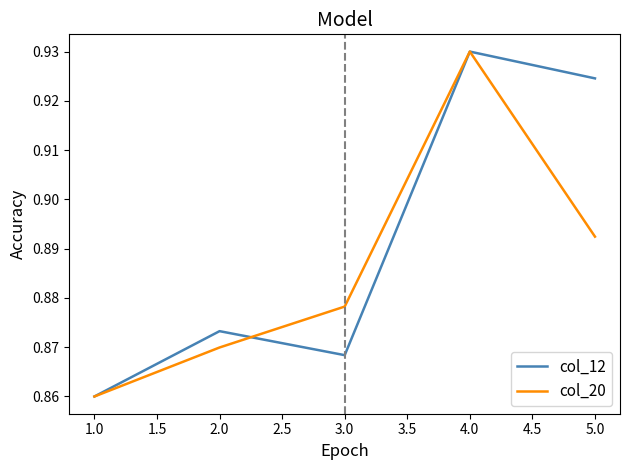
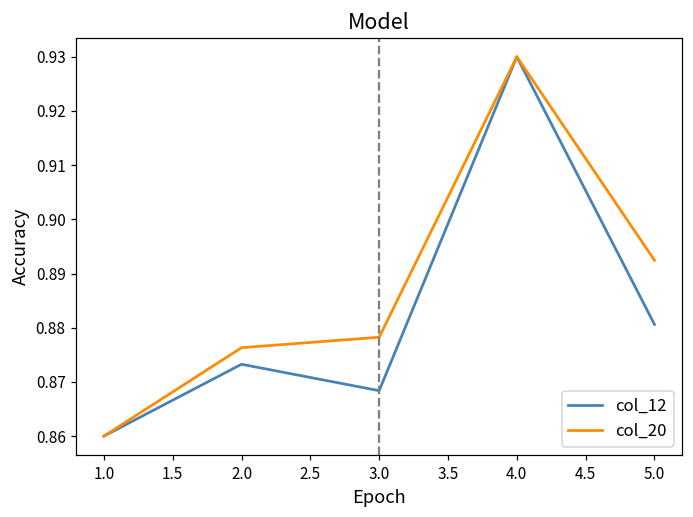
col_20, 2.0: 0.870 -> 0.876
col_12, 5.0: 0.925 -> 0.881
